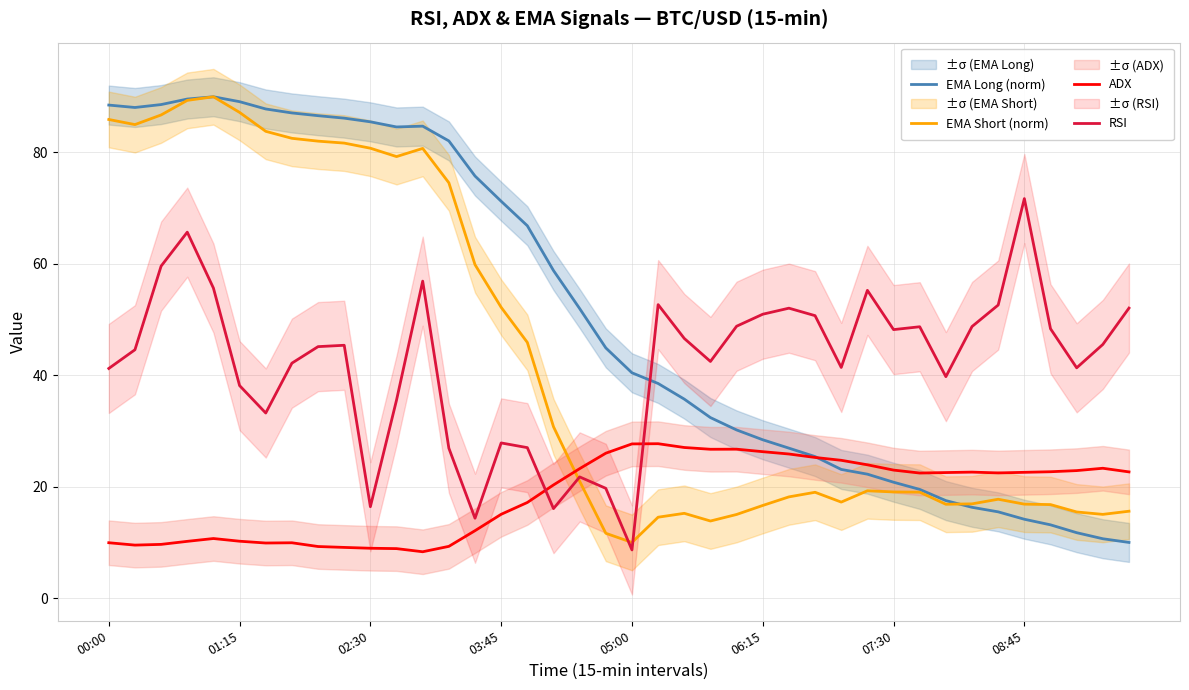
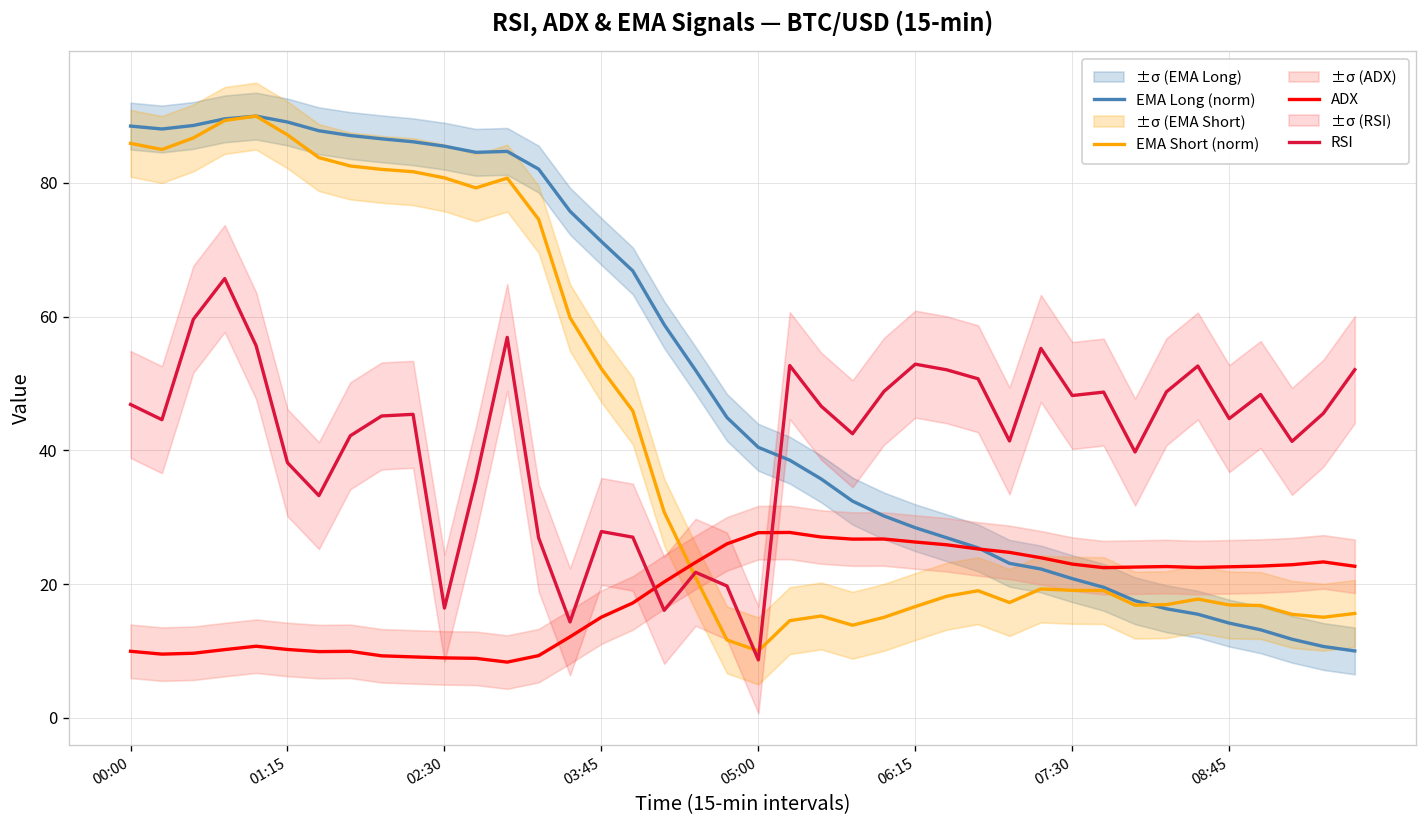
RSI, 00:00: 41 -> 47
RSI, 06:15: 51 -> 53
RSI, 08:45: 72 -> 45
